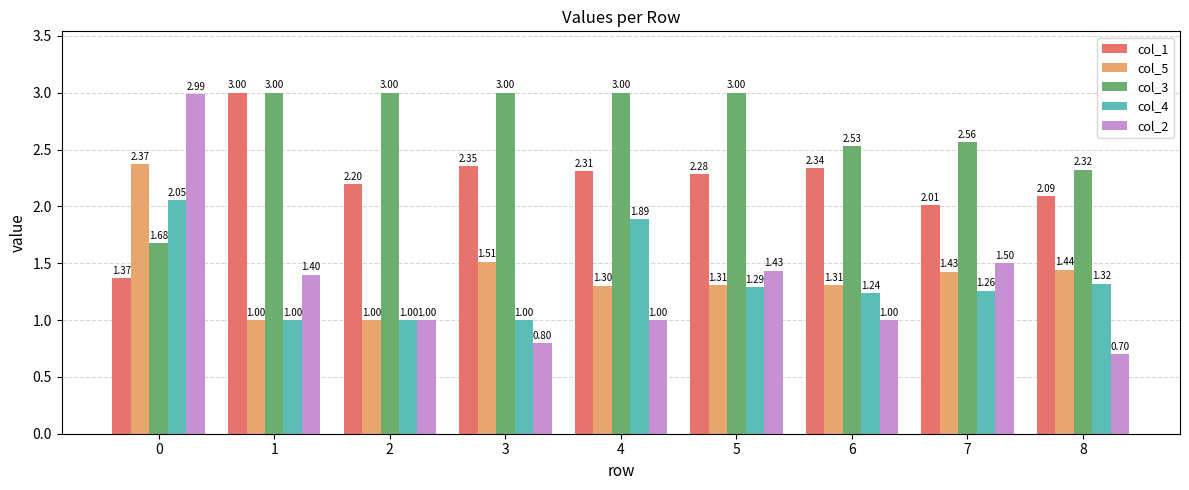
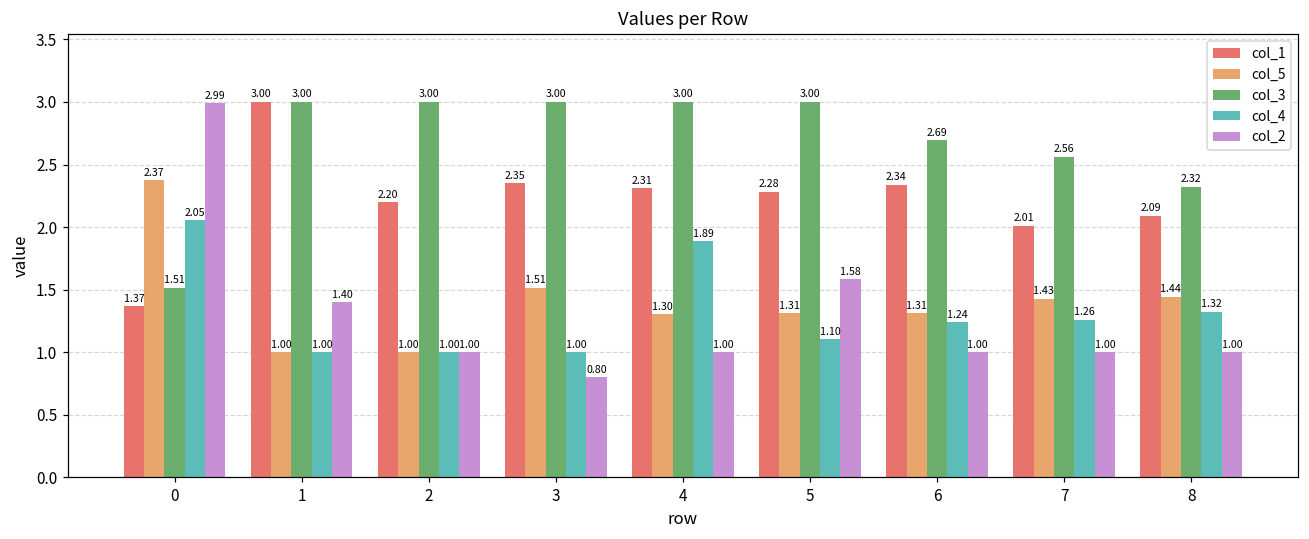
col_3, 0: 1.68 -> 1.51
col_4, 5: 1.29 -> 1.10
col_2, 5: 1.43 -> 1.58
col_3, 6: 2.53 -> 2.69
col_2, 7: 1.50 -> 1.00
col_2, 8: 0.70 -> 1.00
